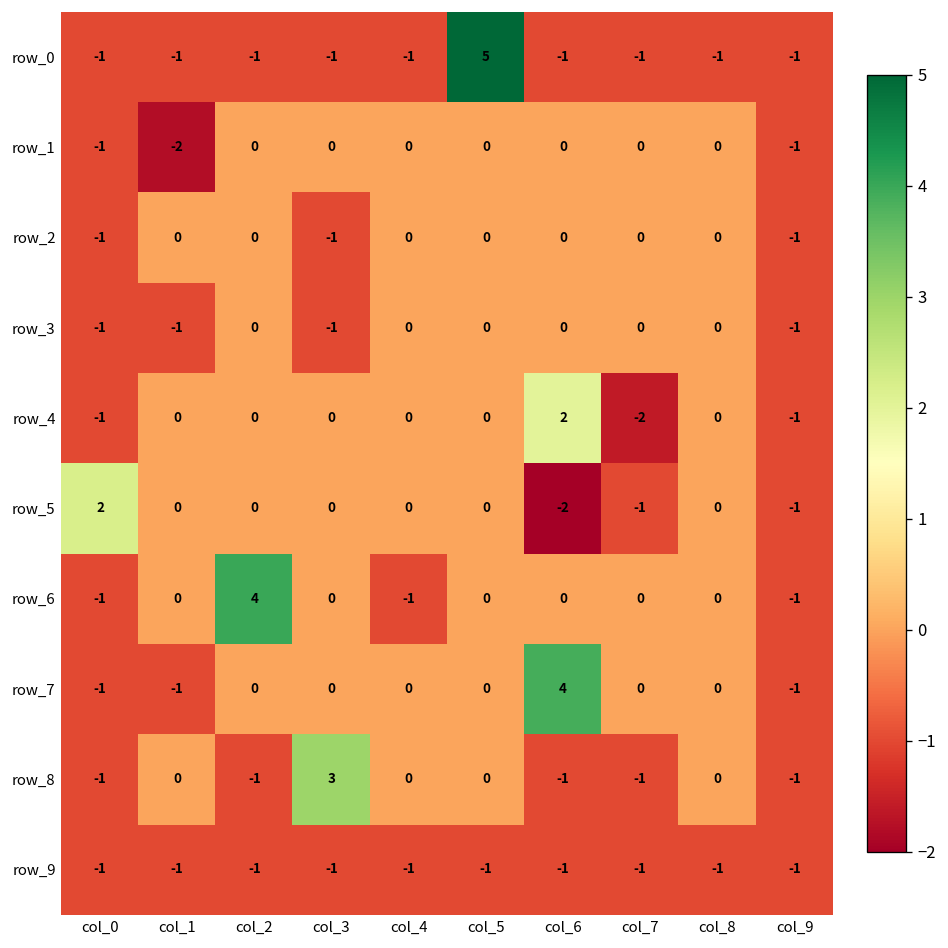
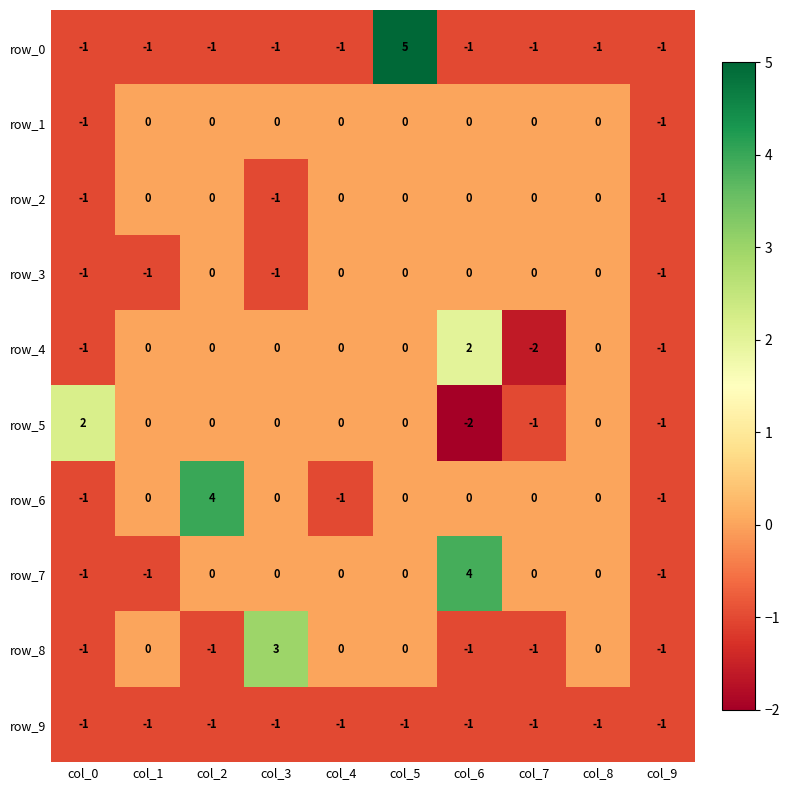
row_1, col_1: -2 -> 0
